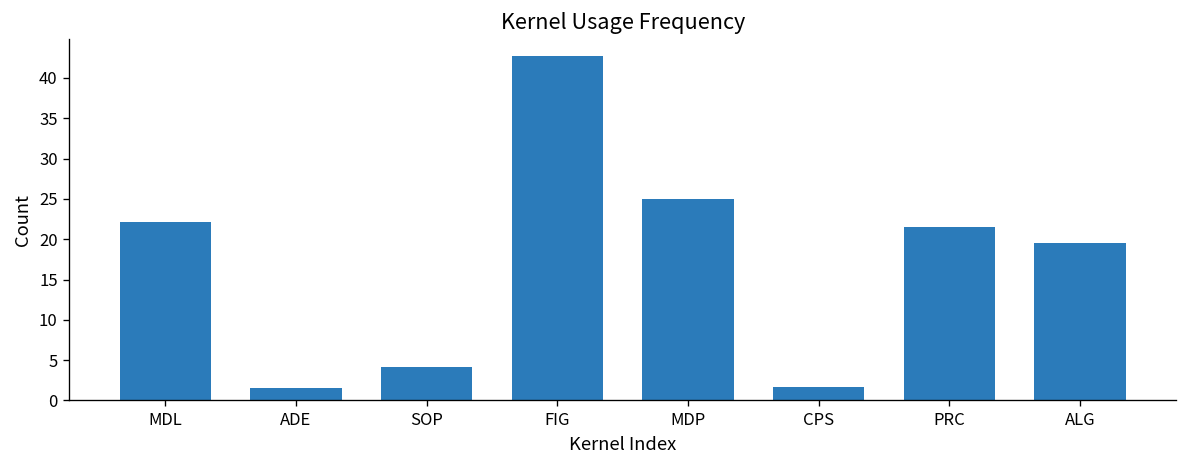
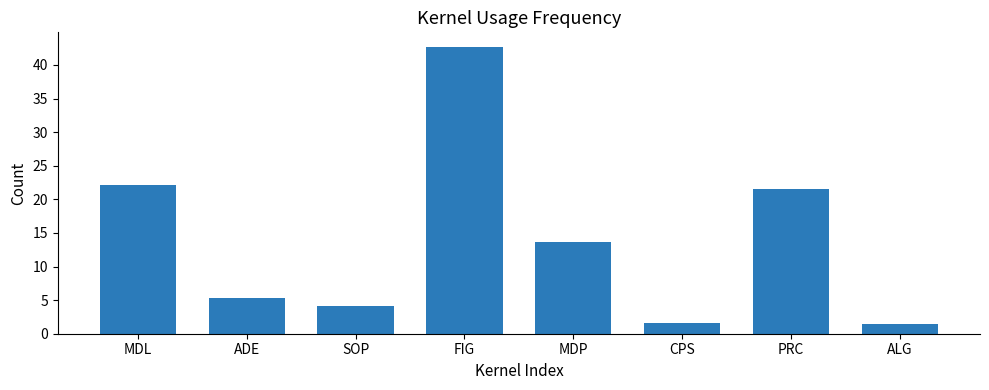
ADE: 2 -> 5
MDP: 25 -> 14
ALG: 20 -> 1
